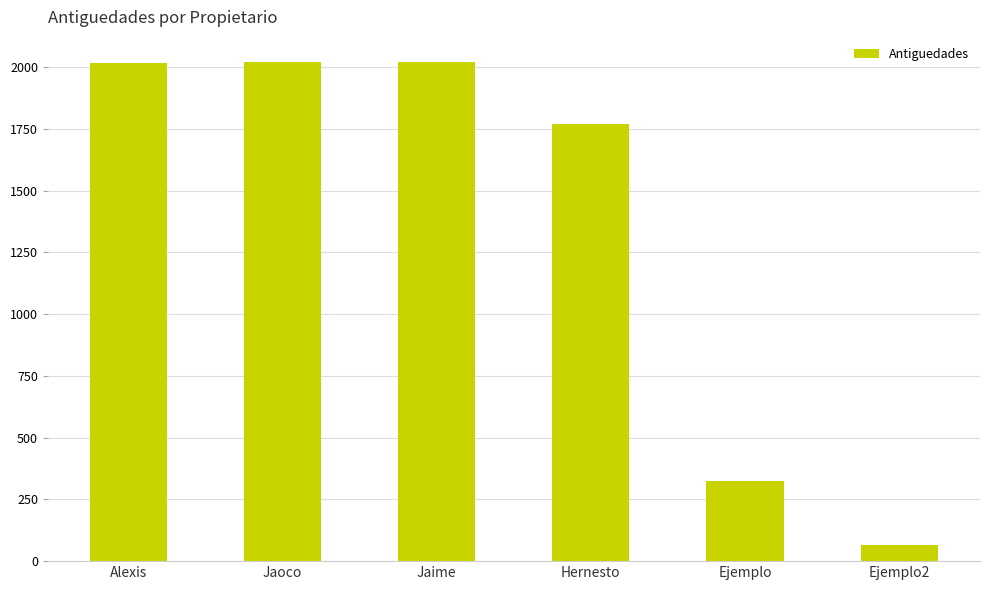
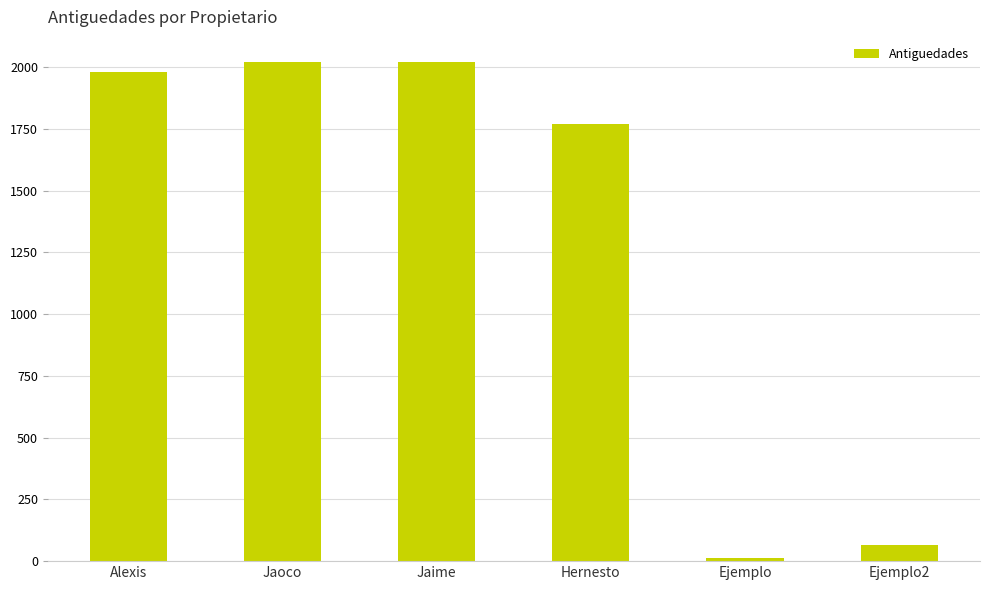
Alexis: 2020 -> 1980
Ejemplo: 330 -> 10
